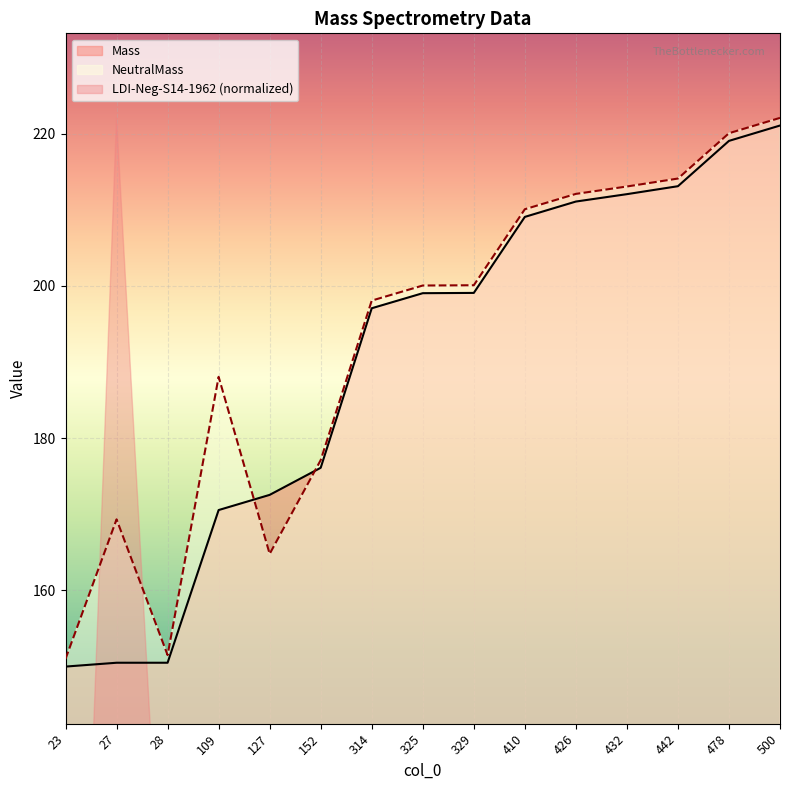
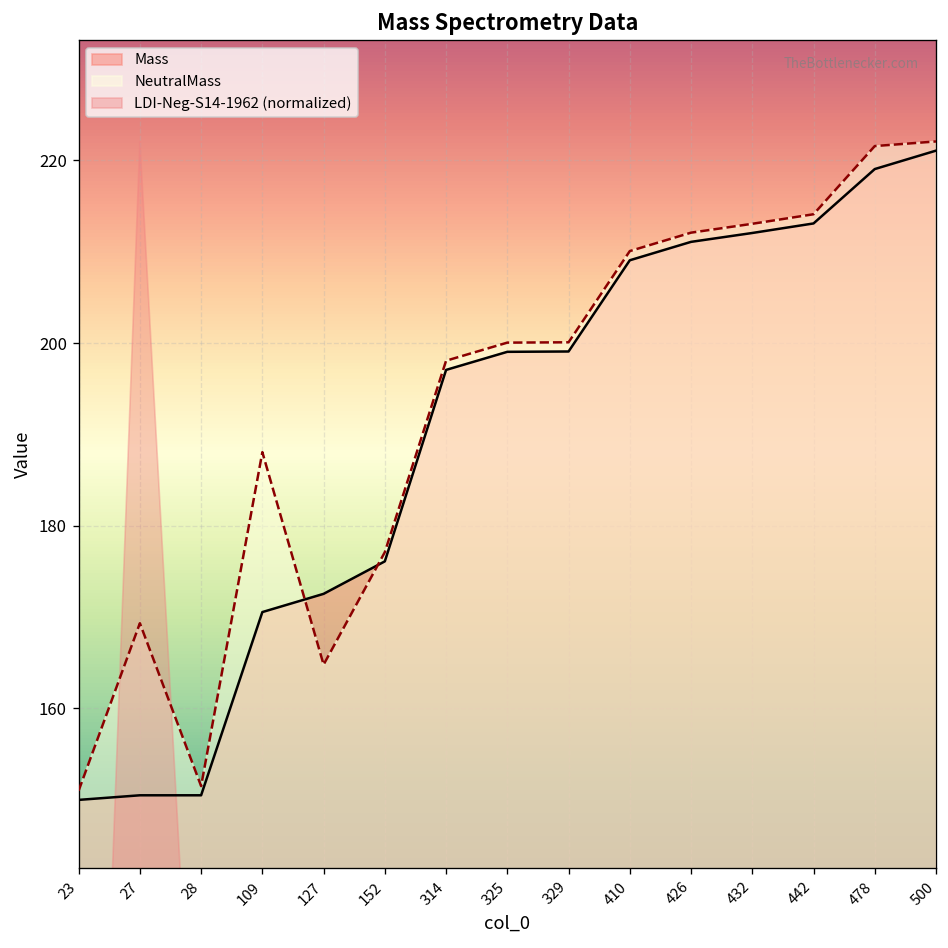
NeutralMass, 478: 220 -> 222
